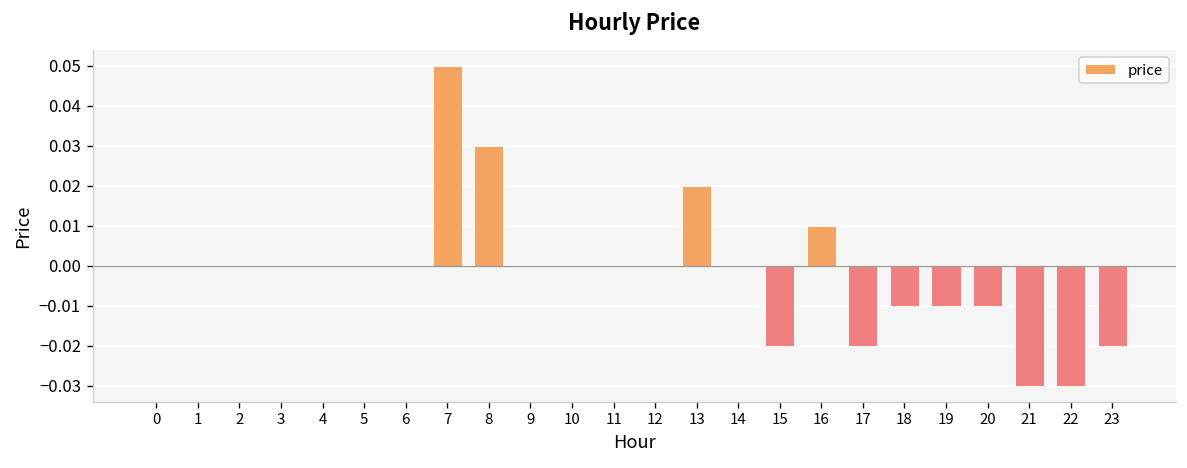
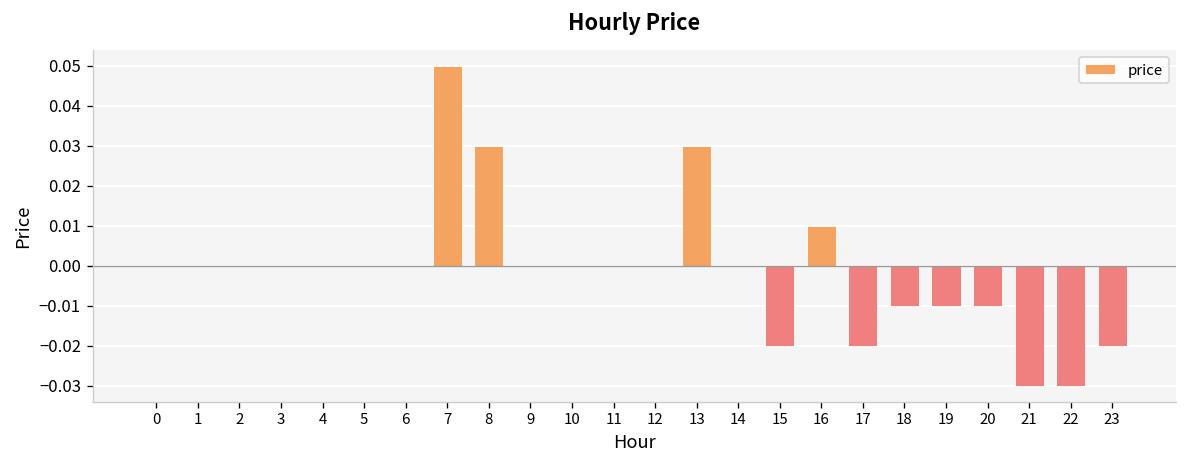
13: 0.02 -> 0.03
